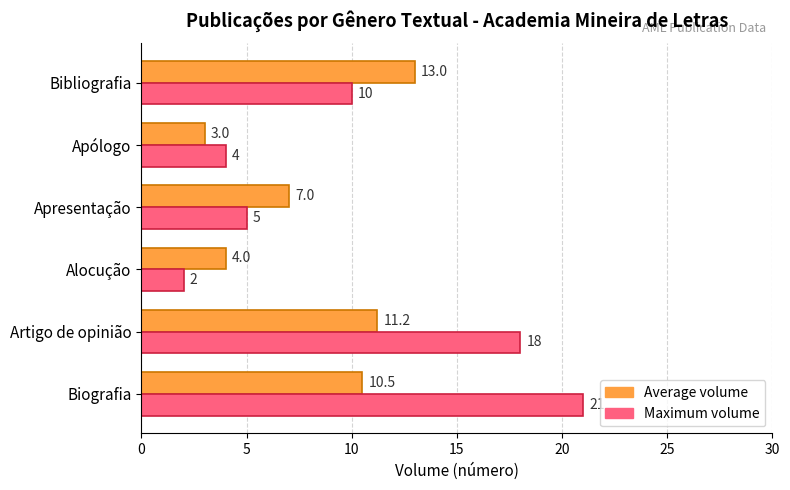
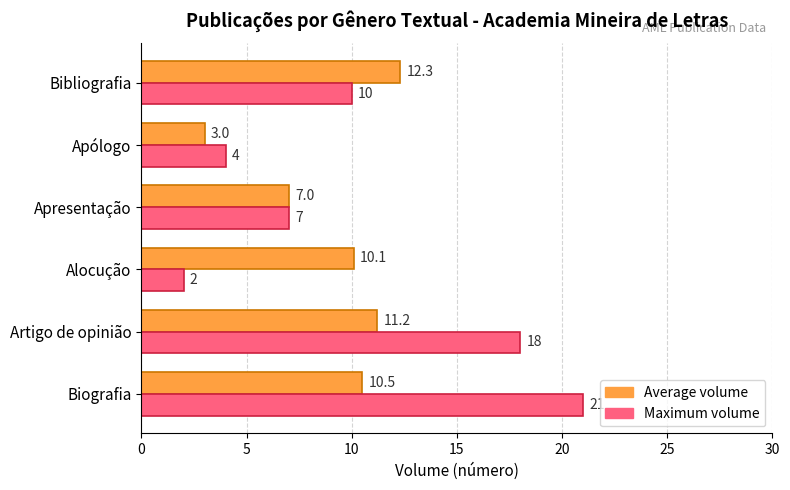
Average volume, Bibliografia: 13.0 -> 12.3
Maximum volume, Apresentação: 5 -> 7
Average volume, Alocução: 4.0 -> 10.1
